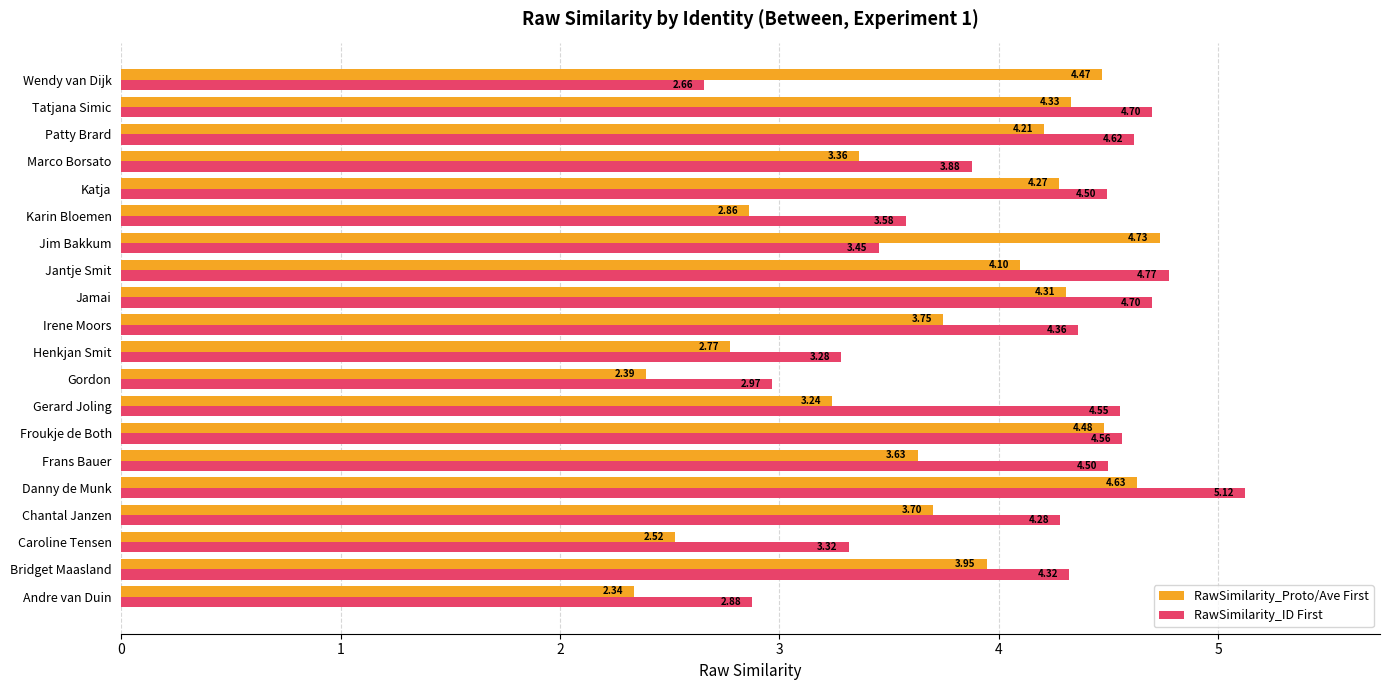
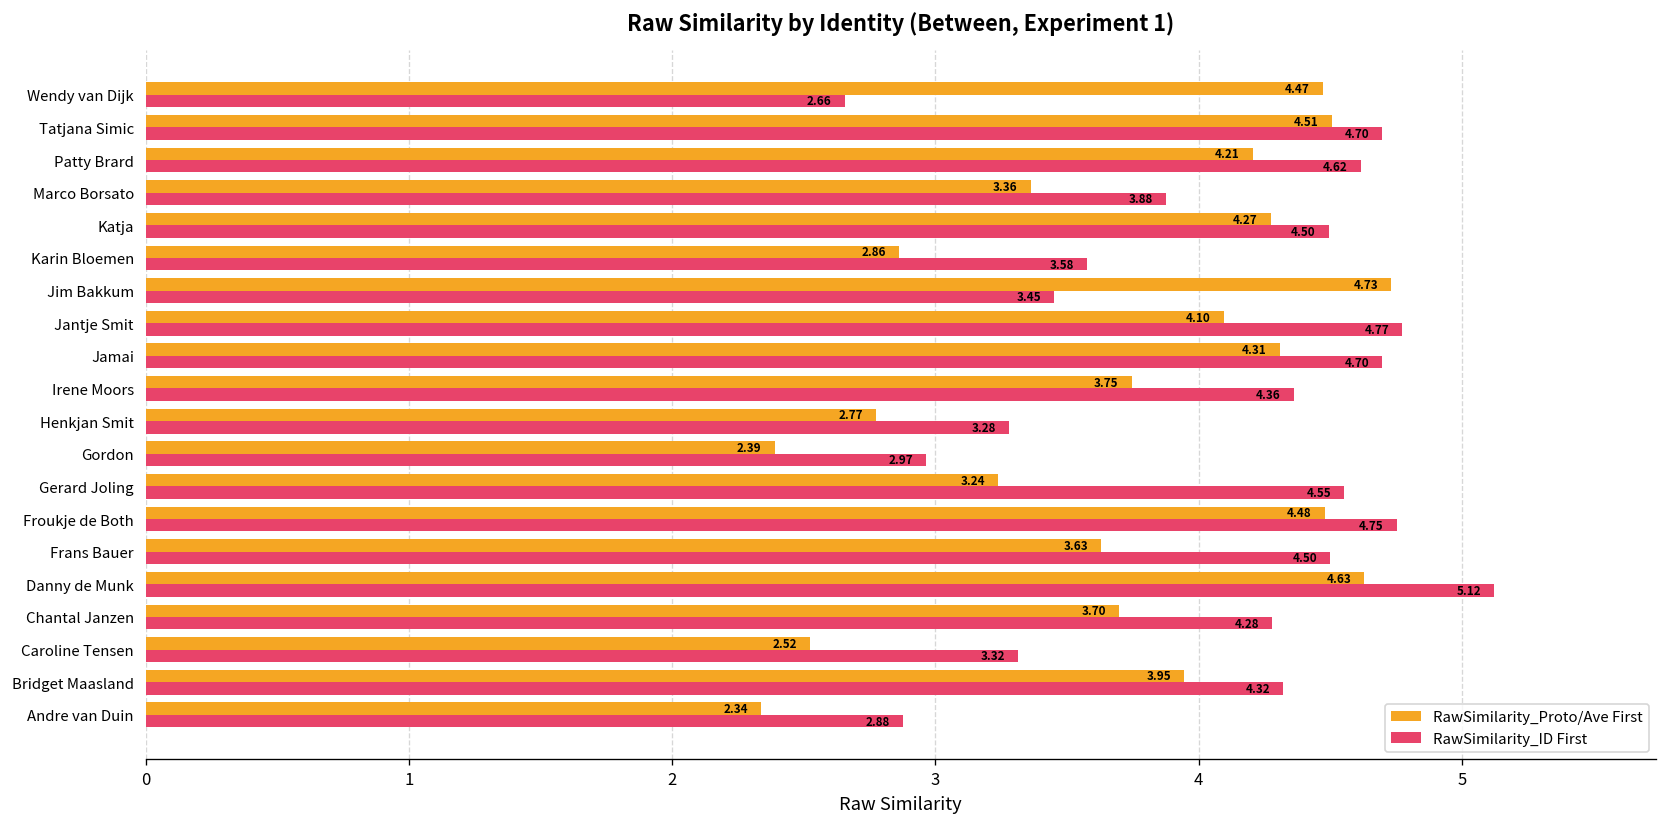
RawSimilarity_Proto/Ave First, Tatjana Simic: 4.33 -> 4.51
RawSimilarity_ID First, Froukje de Both: 4.56 -> 4.75
